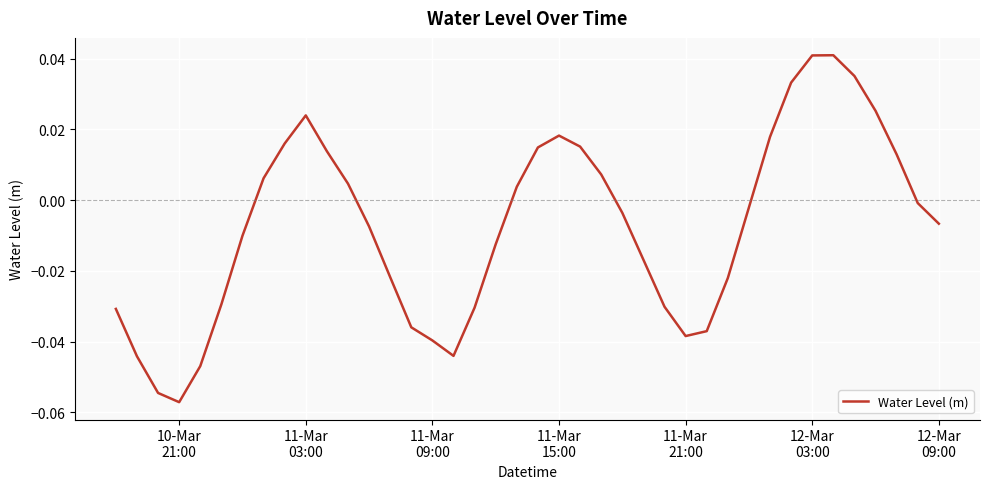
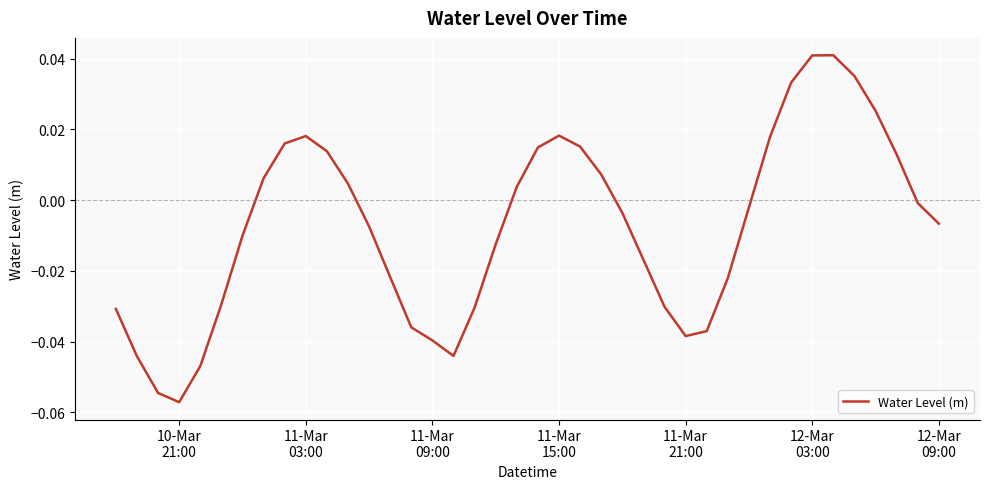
11-Mar 03:00: 0.024 -> 0.018
